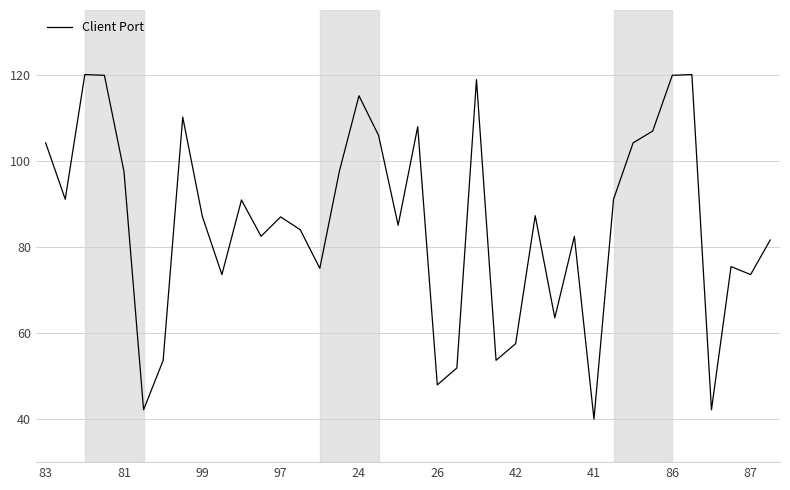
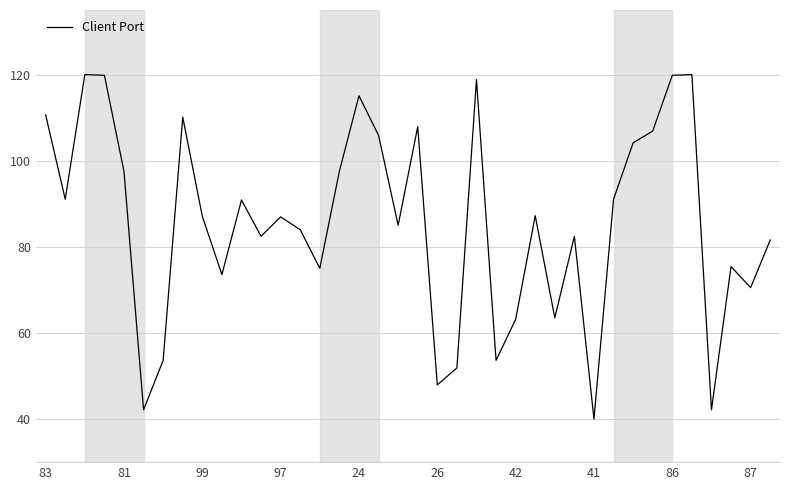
83: 104 -> 111
42: 58 -> 63
87: 74 -> 71
